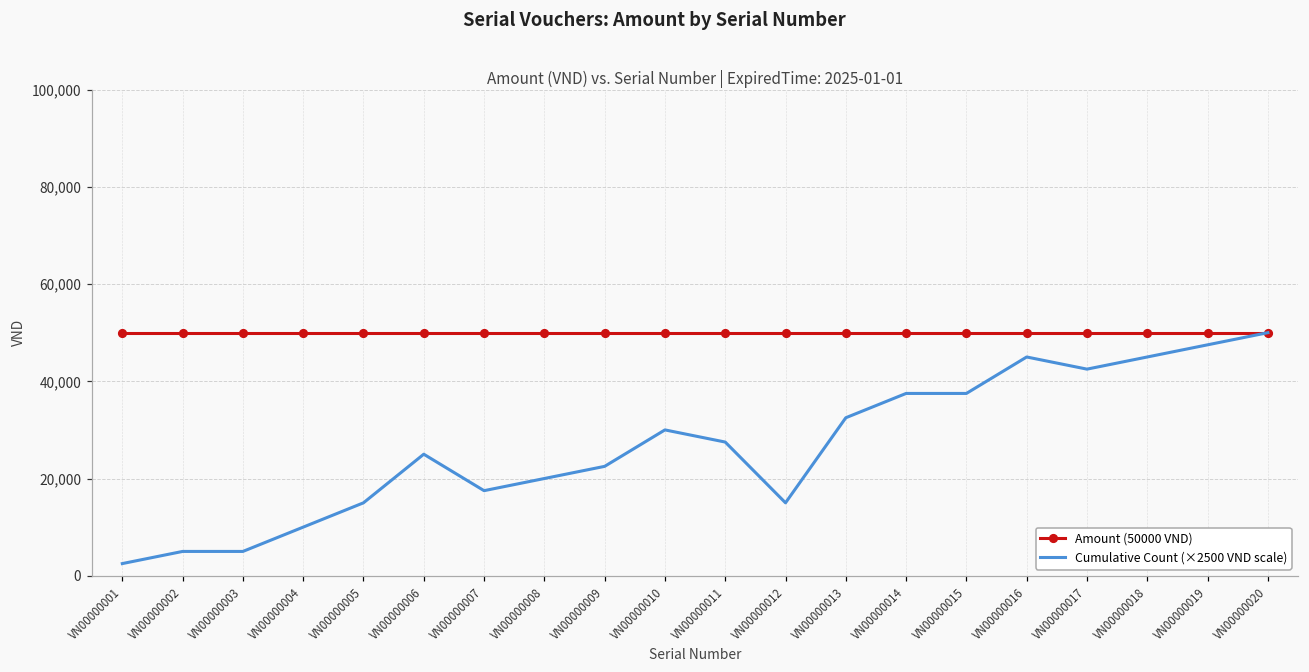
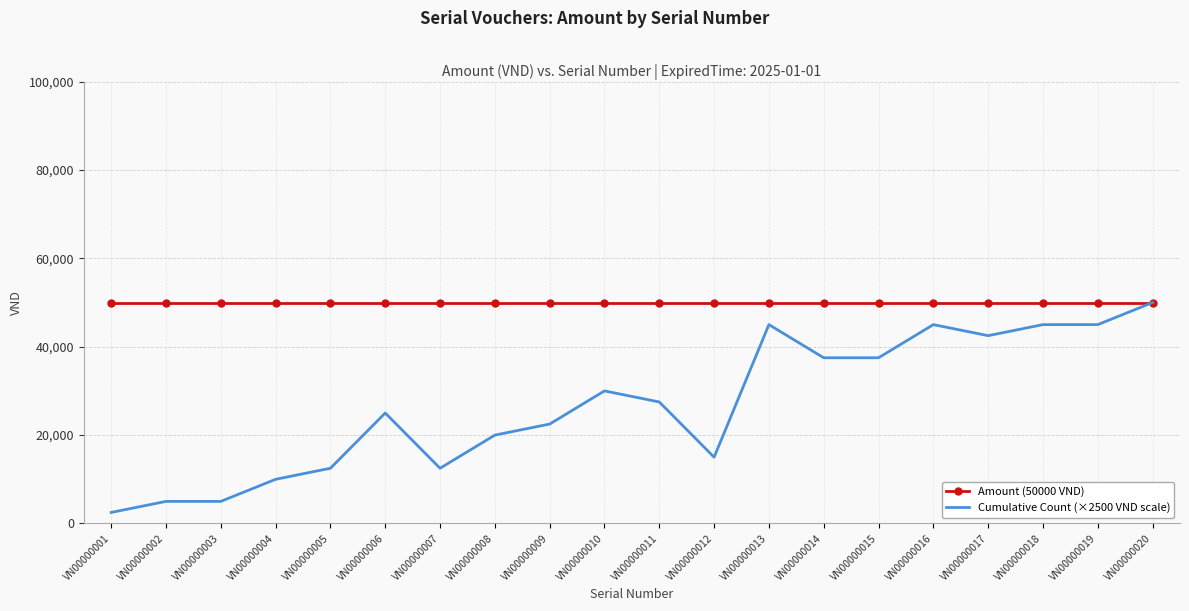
Cumulative Count (×2500 VND scale), VN00000005: 15,000 -> 13,000
Cumulative Count (×2500 VND scale), VN00000007: 18,000 -> 13,000
Cumulative Count (×2500 VND scale), VN00000013: 33,000 -> 45,000
Cumulative Count (×2500 VND scale), VN00000019: 48,000 -> 45,000
